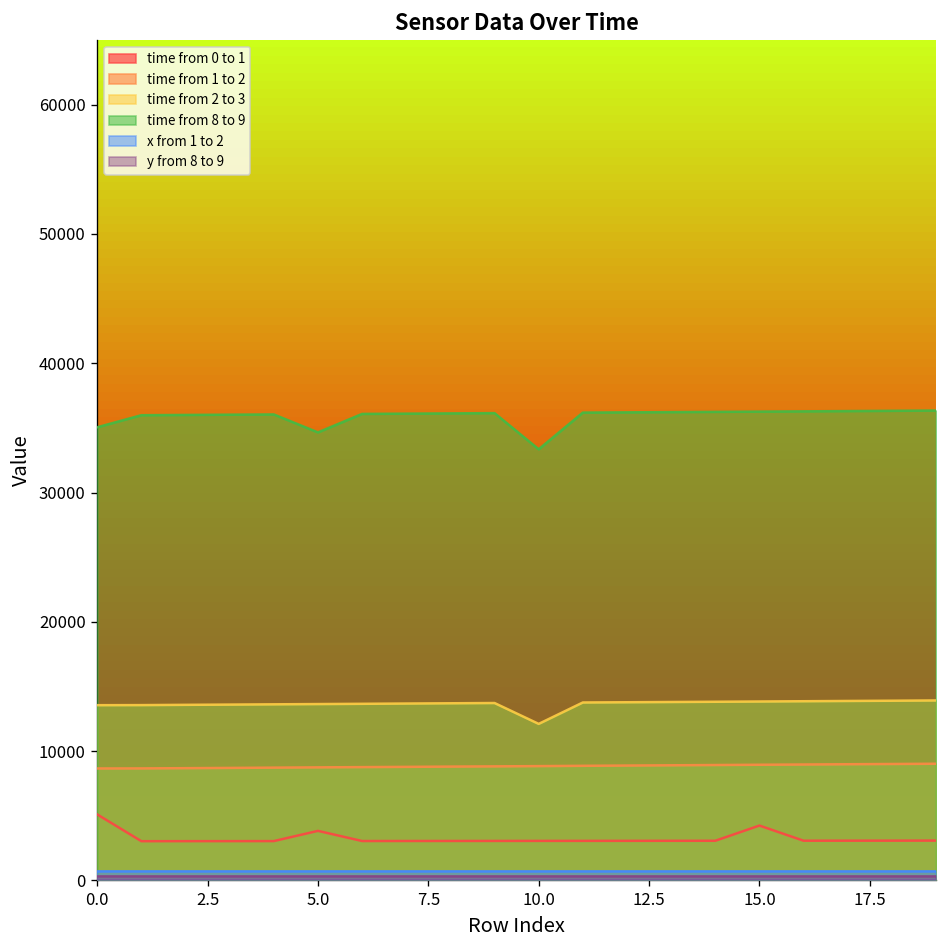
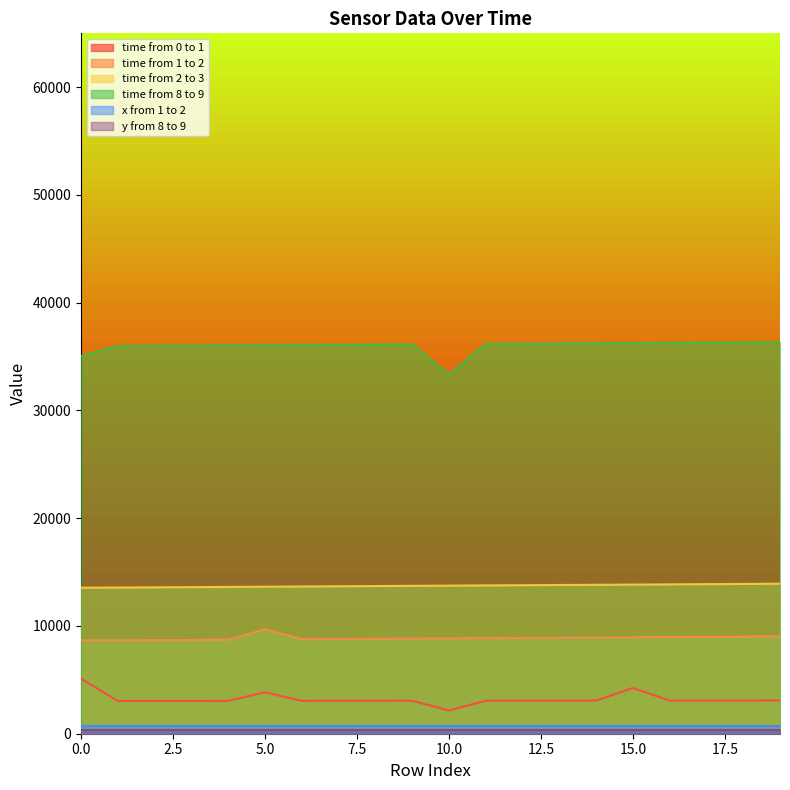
time from 1 to 2, 5.0: 8700 -> 9700
time from 8 to 9, 5.0: 34700 -> 36100
time from 0 to 1, 10.0: 3100 -> 2200
time from 2 to 3, 10.0: 12100 -> 13700
